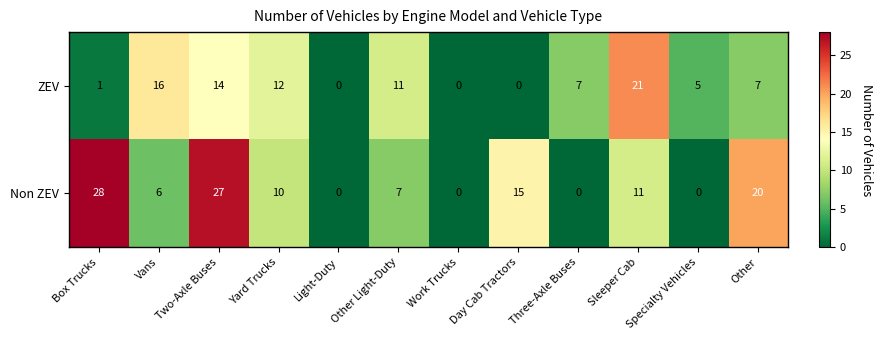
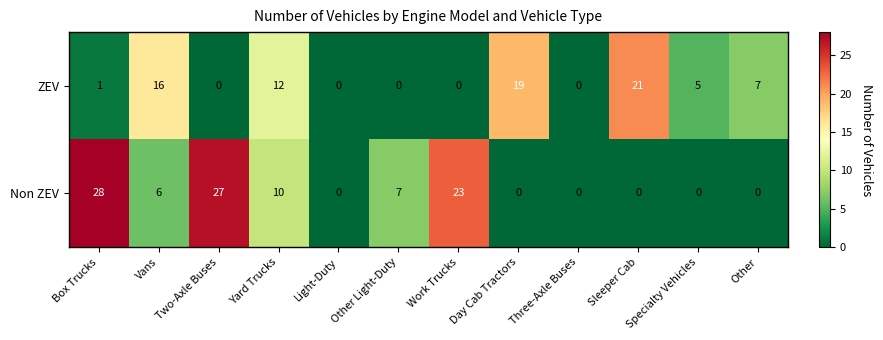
ZEV, Two-Axle Buses: 14 -> 0
ZEV, Other Light-Duty: 11 -> 0
ZEV, Day Cab Tractors: 0 -> 19
ZEV, Three-Axle Buses: 7 -> 0
Non ZEV, Work Trucks: 0 -> 23
Non ZEV, Day Cab Tractors: 15 -> 0
Non ZEV, Sleeper Cab: 11 -> 0
Non ZEV, Other: 20 -> 0
